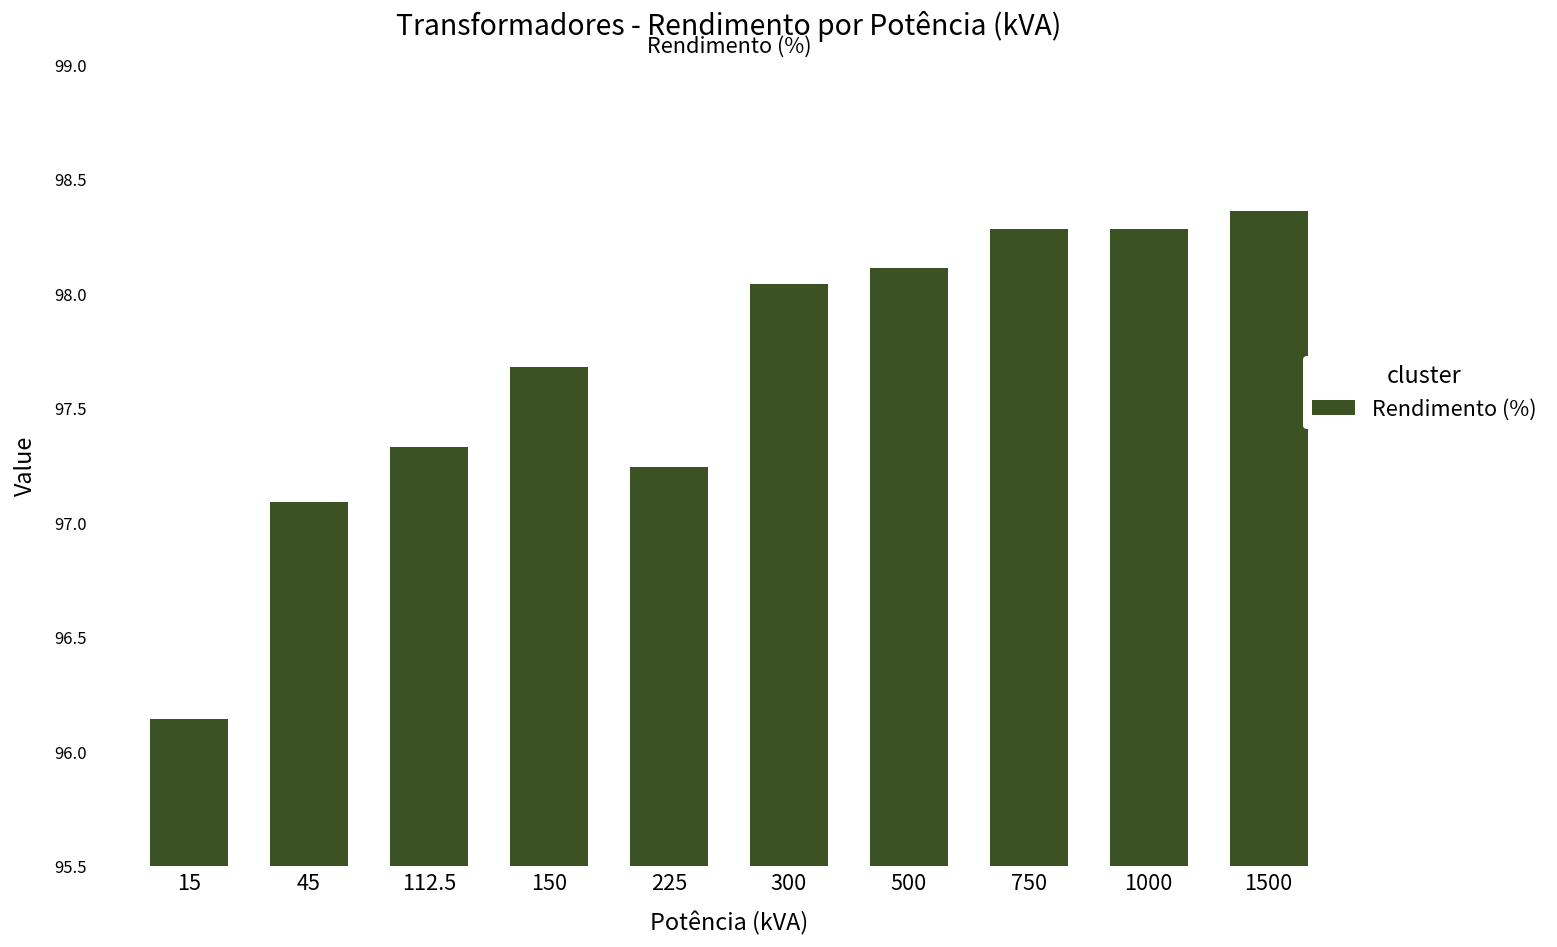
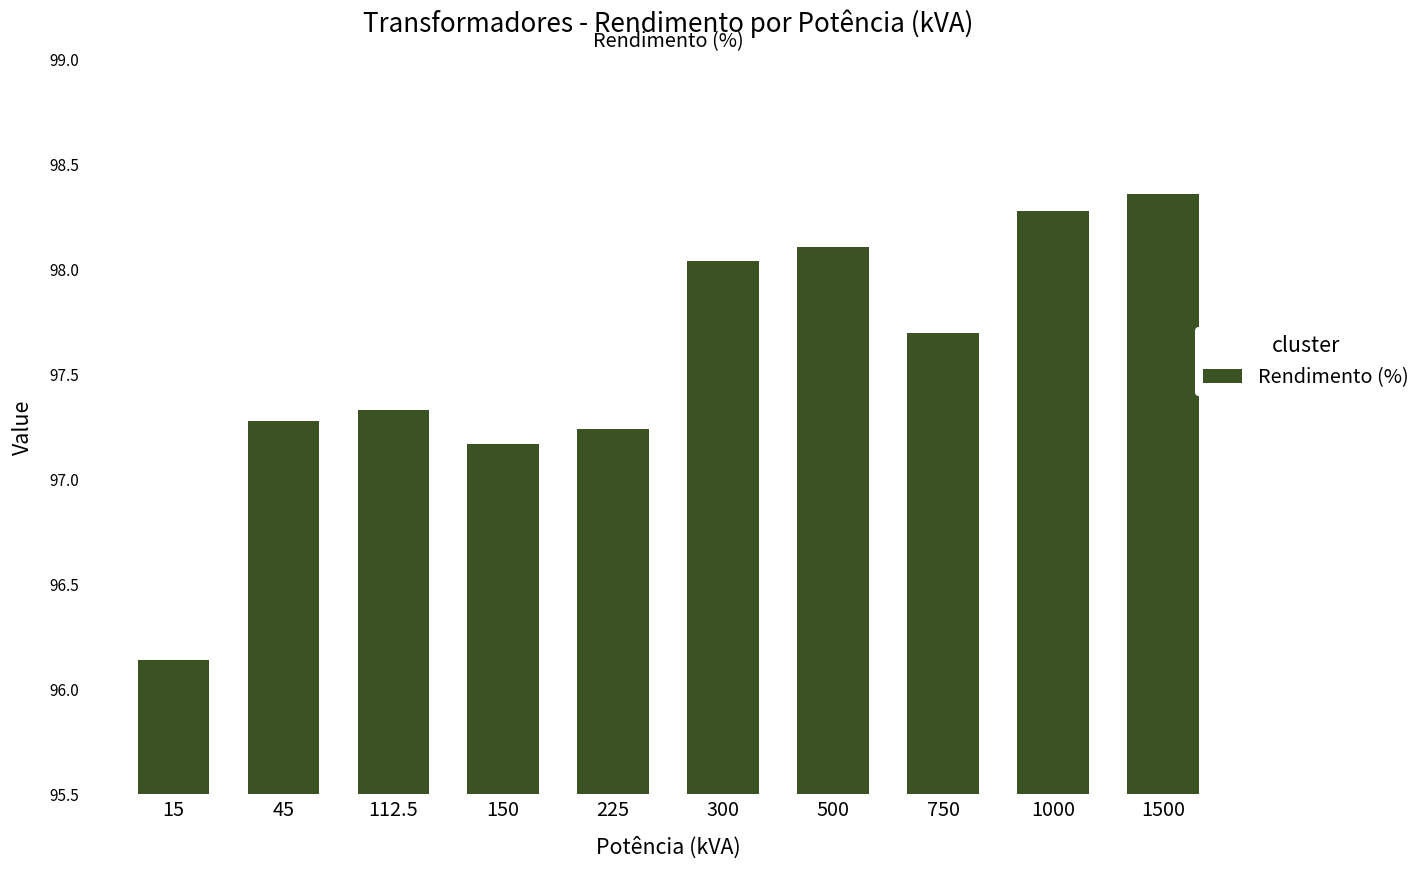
45: 97.09 -> 97.28
150: 97.68 -> 97.17
750: 98.28 -> 97.70
